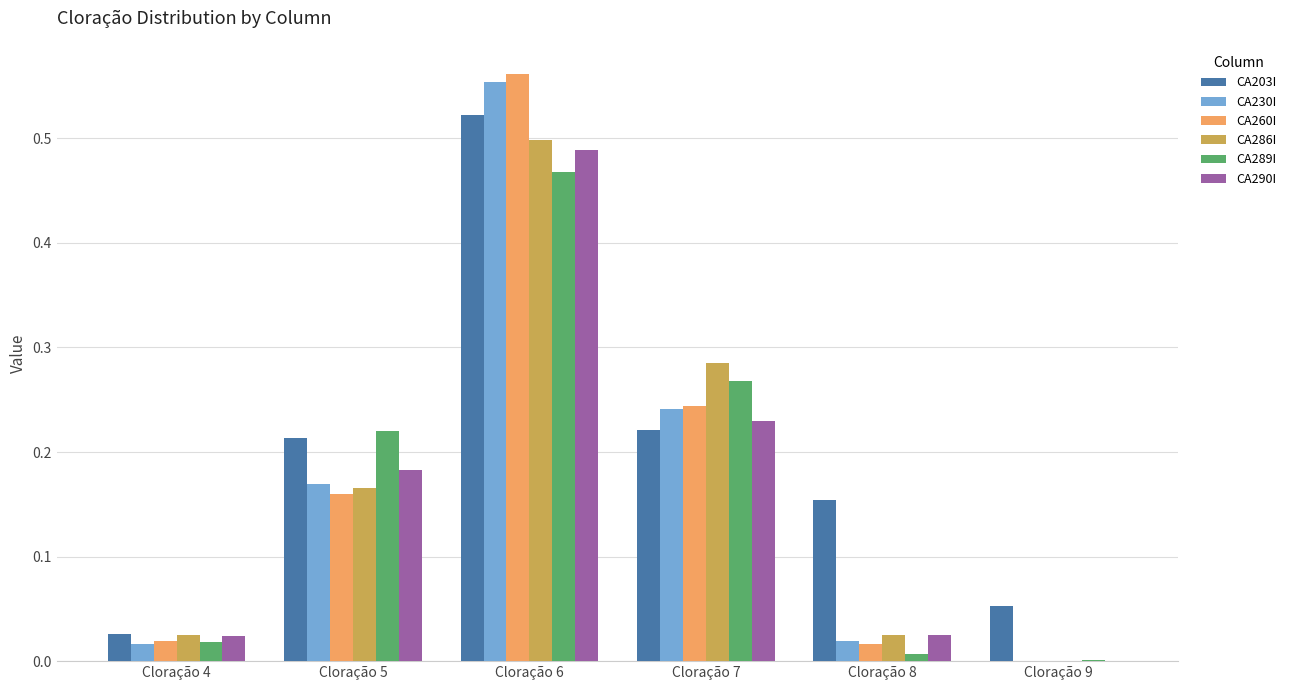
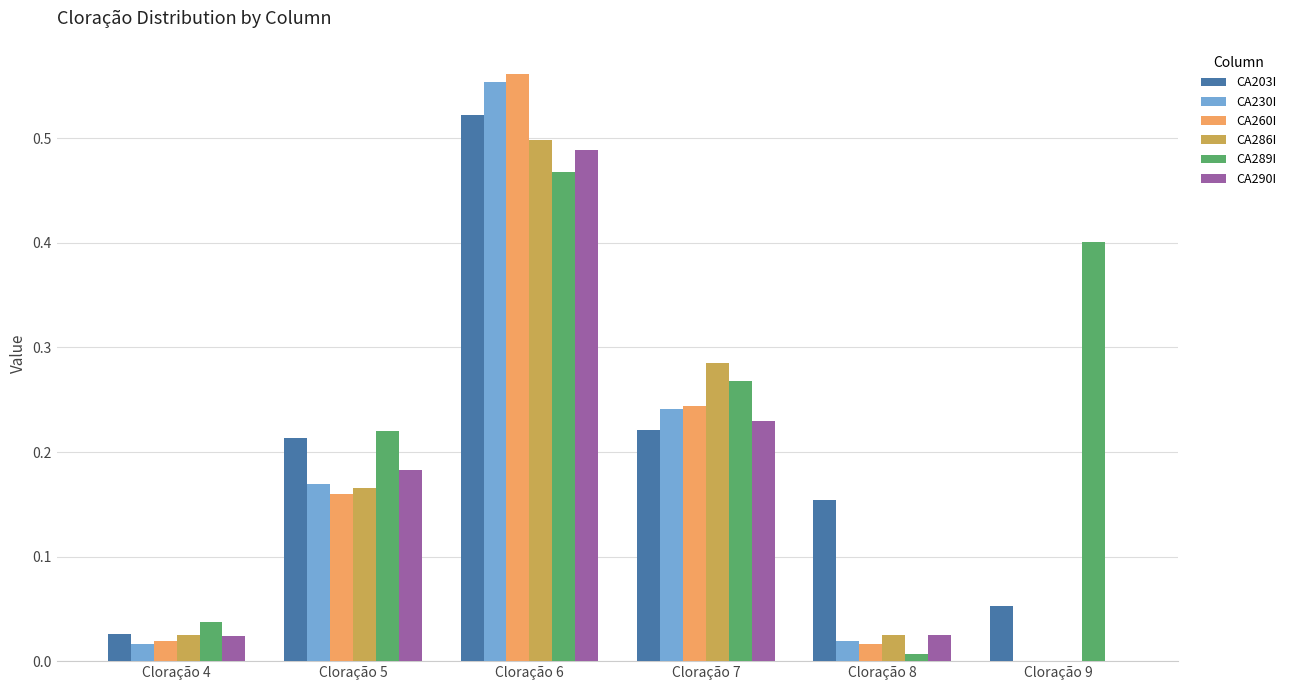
CA289I, Cloração 4: 0.018 -> 0.037
CA289I, Cloração 9: 0.001 -> 0.401
